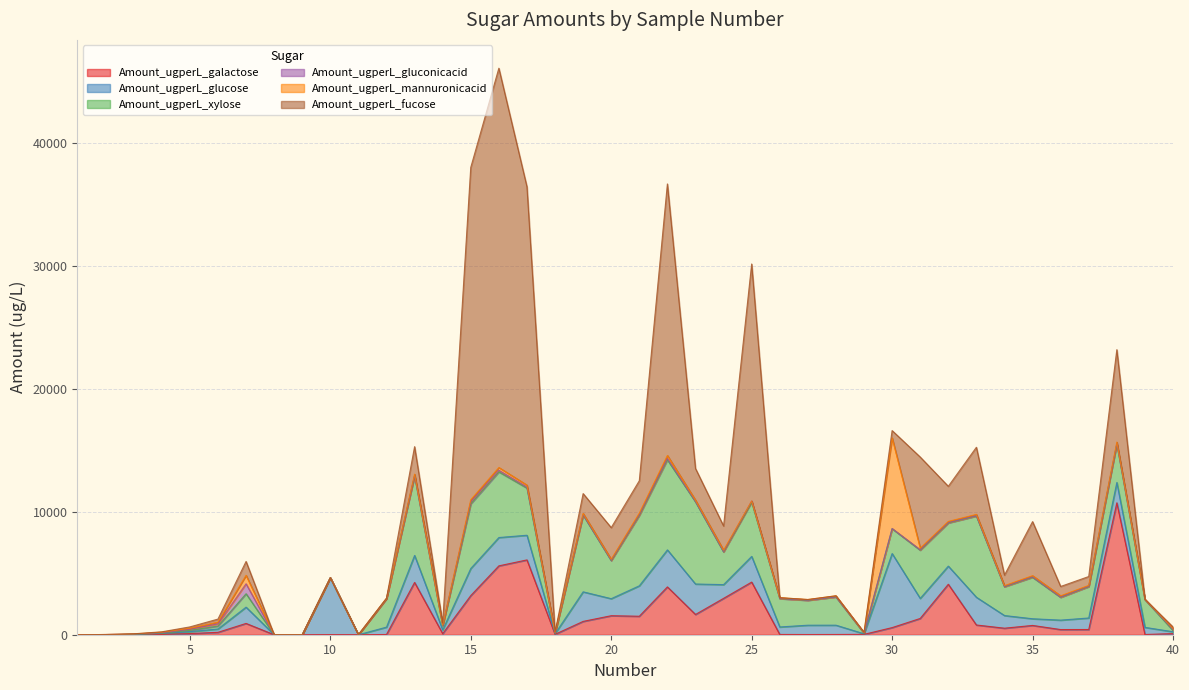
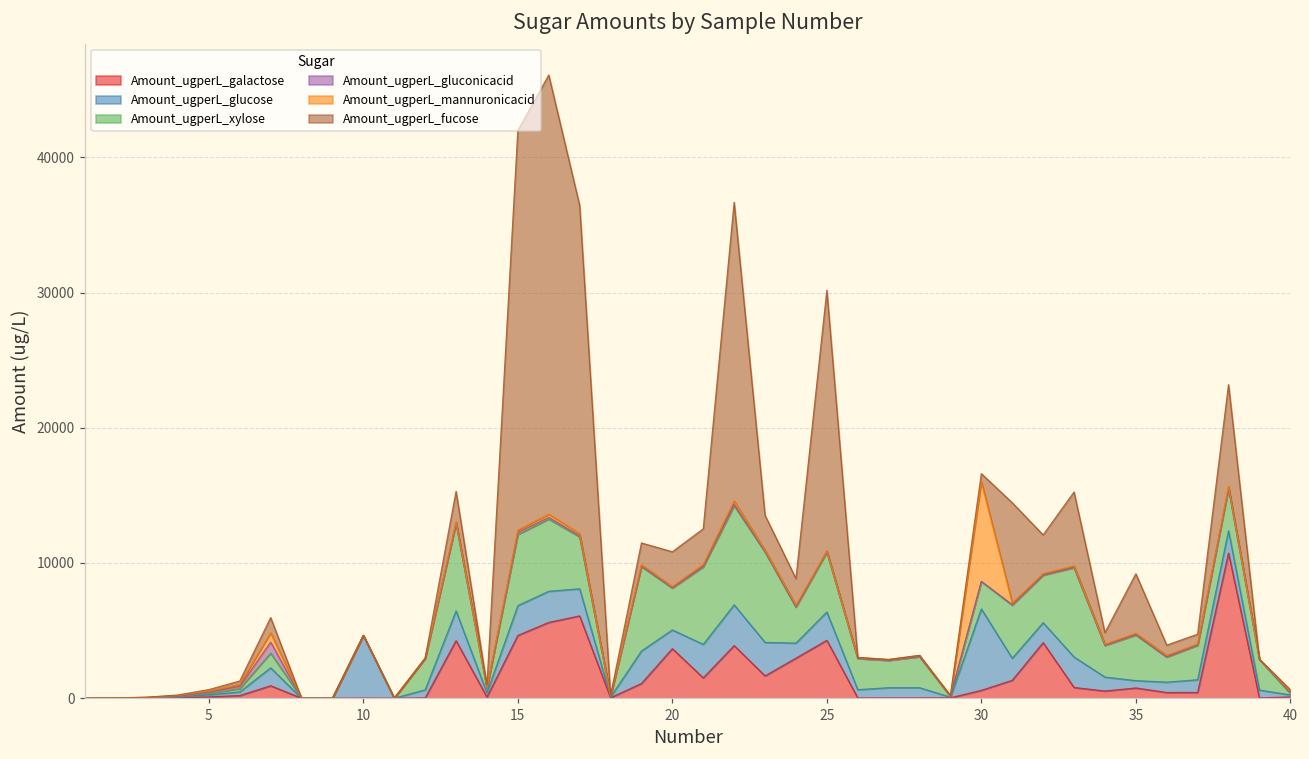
Amount_ugperL_galactose, 15: 3200 -> 4600
Amount_ugperL_fucose, 15: 27000 -> 29600
Amount_ugperL_galactose, 20: 1500 -> 3700
